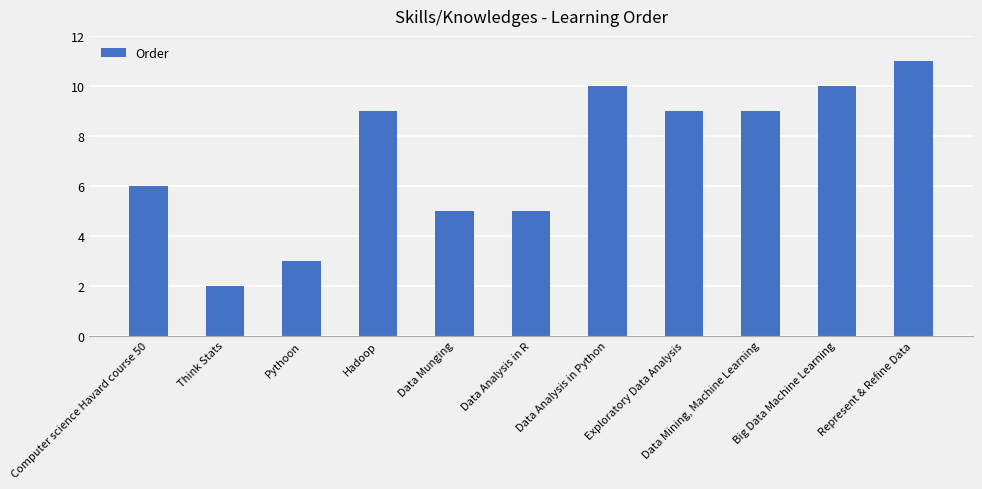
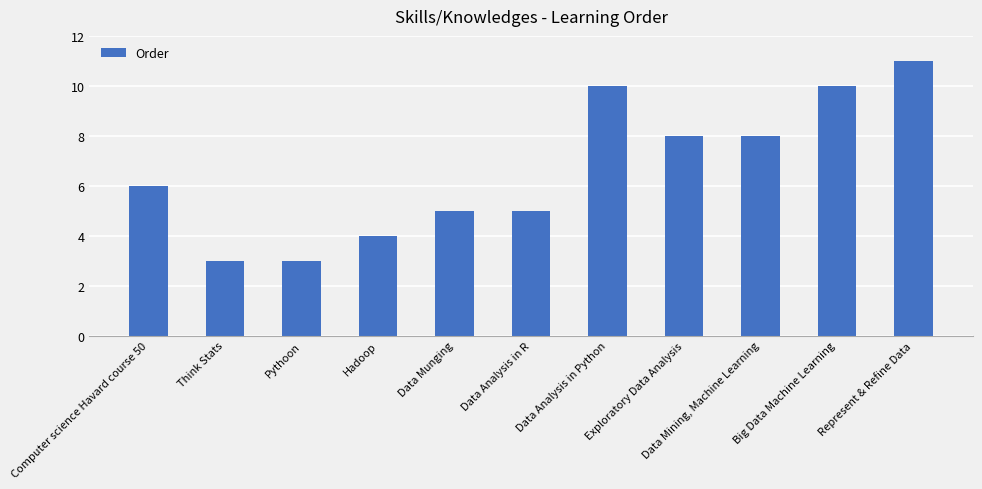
Think Stats: 2 -> 3
Hadoop: 9 -> 4
Exploratory Data Analysis: 9 -> 8
Data Mining, Machine Learning: 9 -> 8
